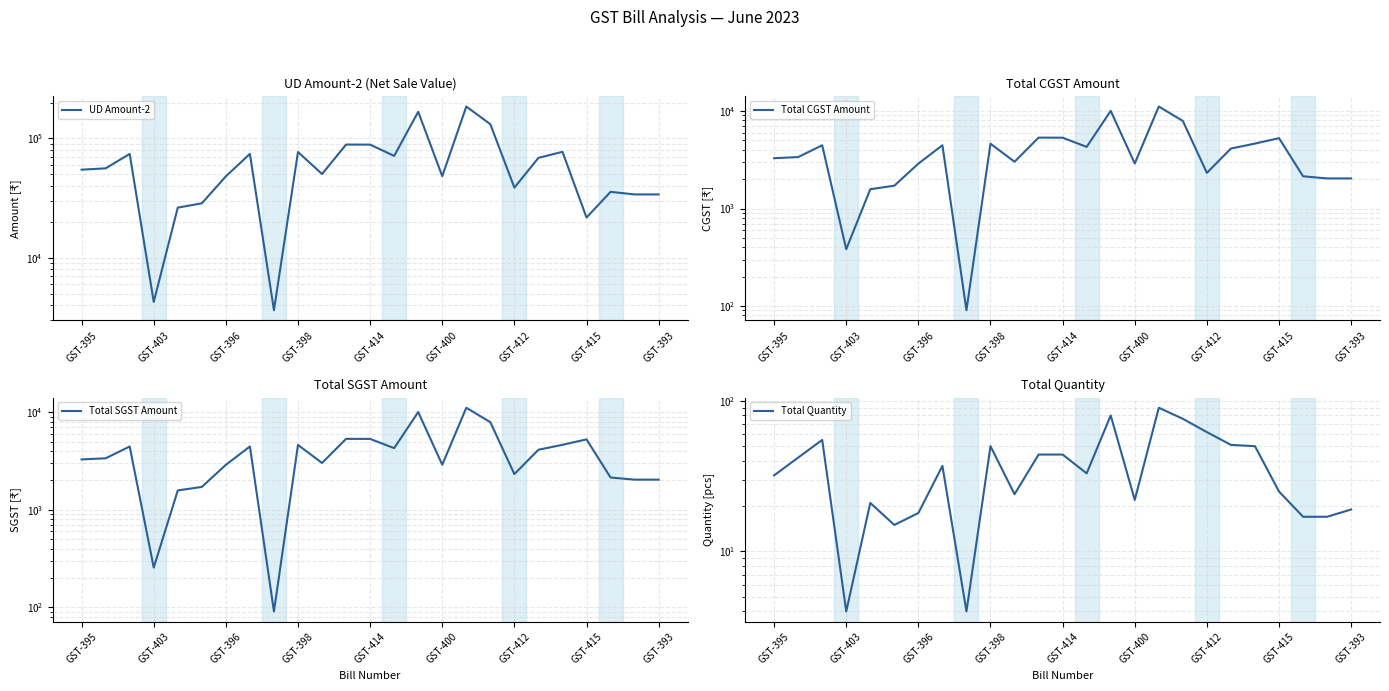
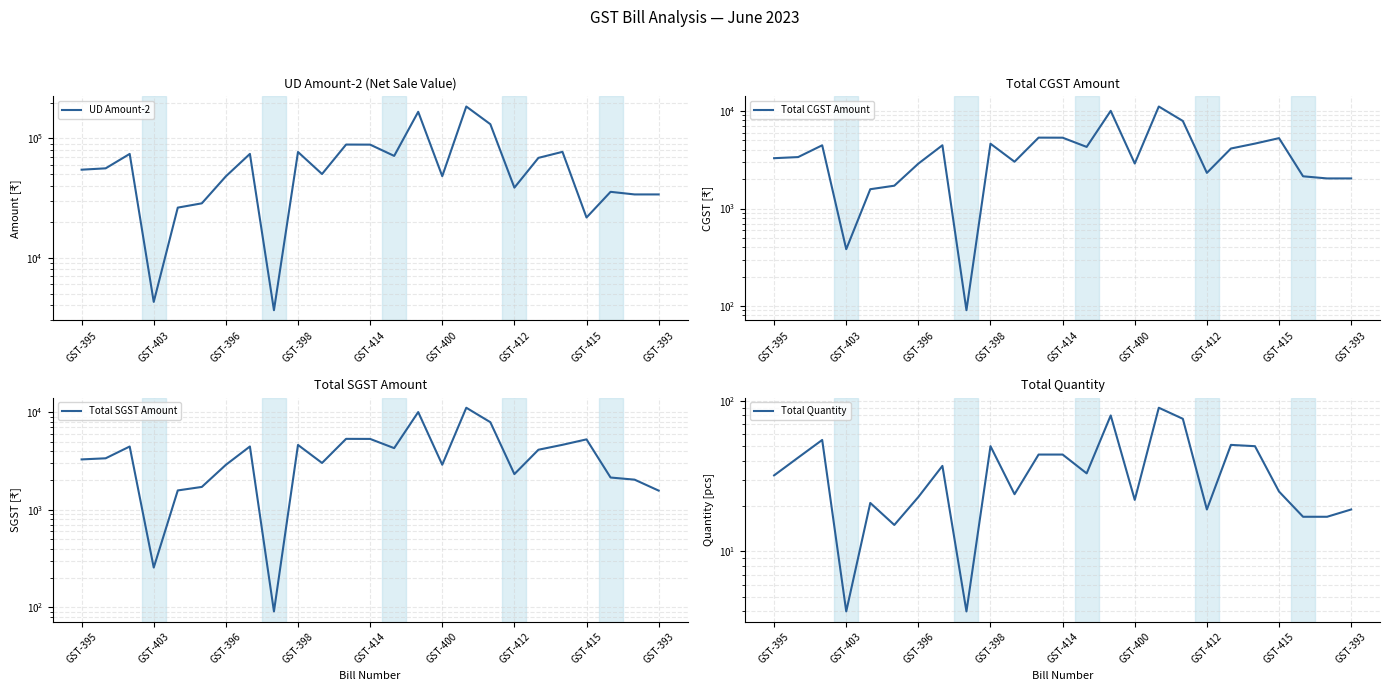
Total SGST Amount, GST-393: 2000 -> 1600
Total Quantity, GST-396: 18 -> 23
Total Quantity, GST-412: 62 -> 19
